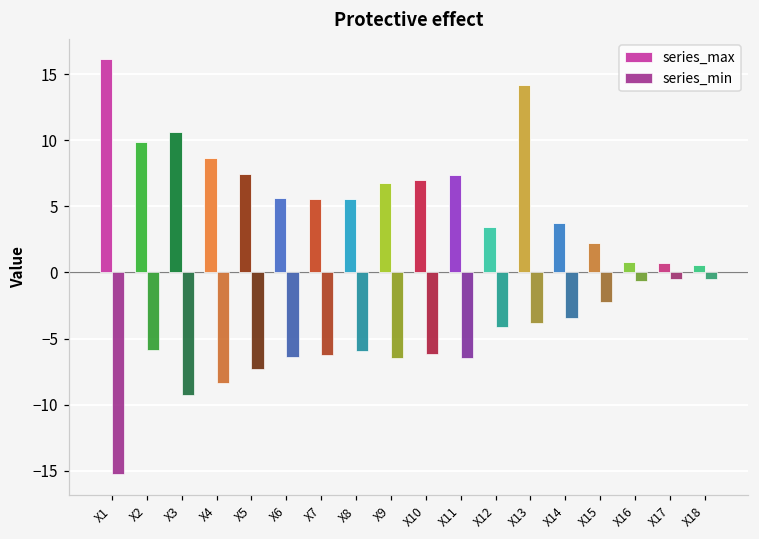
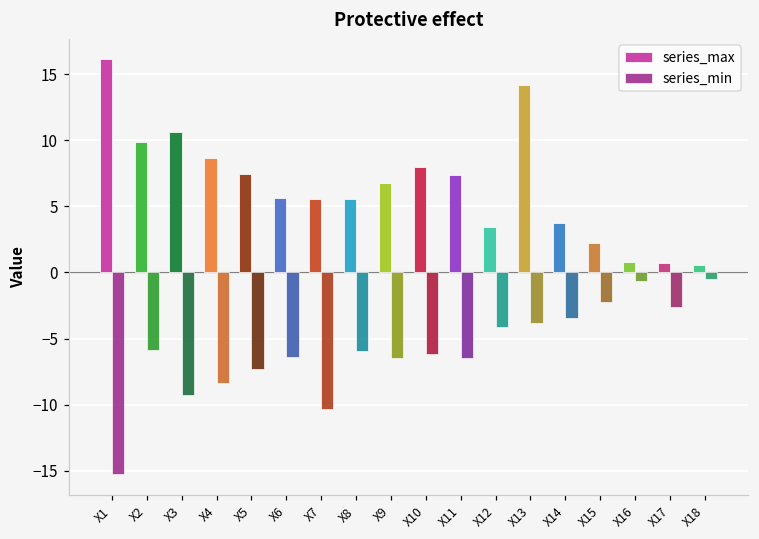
series_min, X7: -6.3 -> -10.3
series_max, X10: 7.0 -> 8.0
series_min, X17: -0.5 -> -2.6
